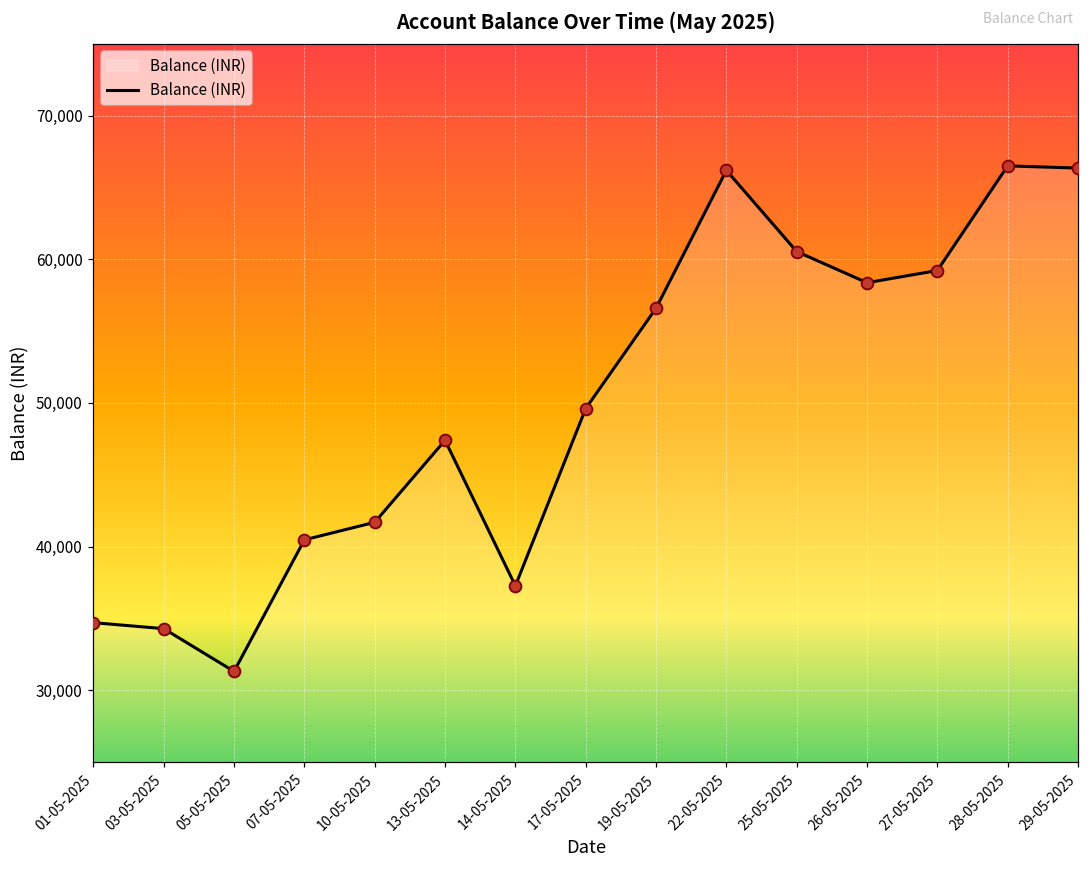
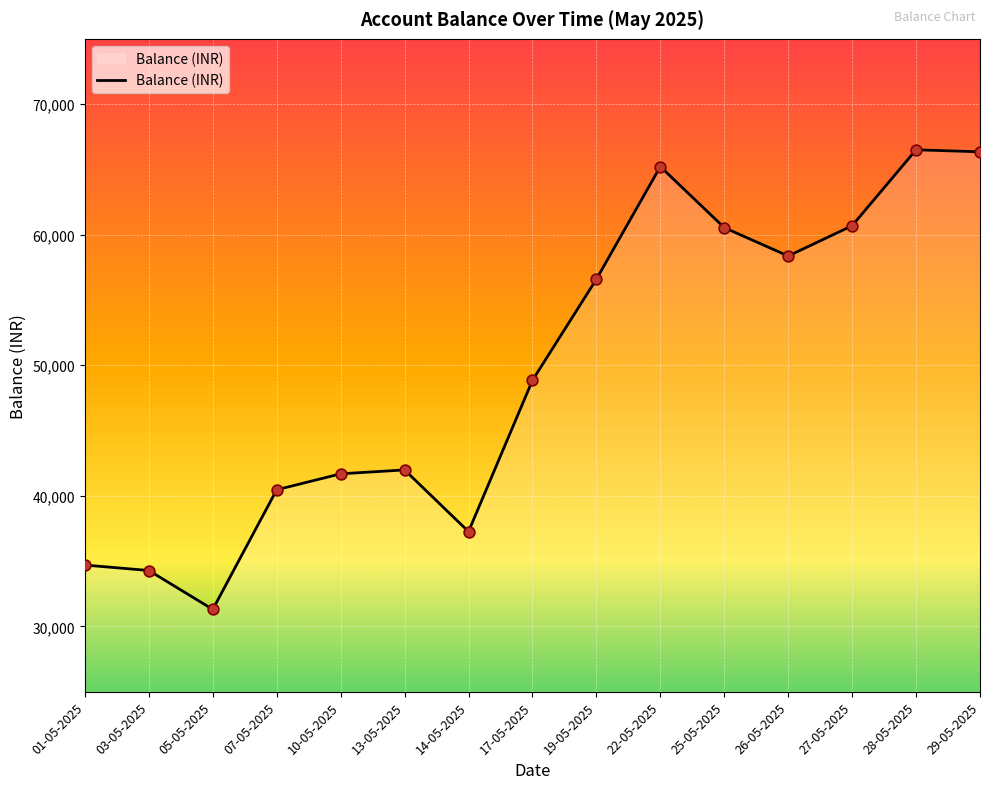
13-05-2025: 47,400 -> 42,000
17-05-2025: 49,600 -> 48,800
22-05-2025: 66,200 -> 65,200
27-05-2025: 59,200 -> 60,700
